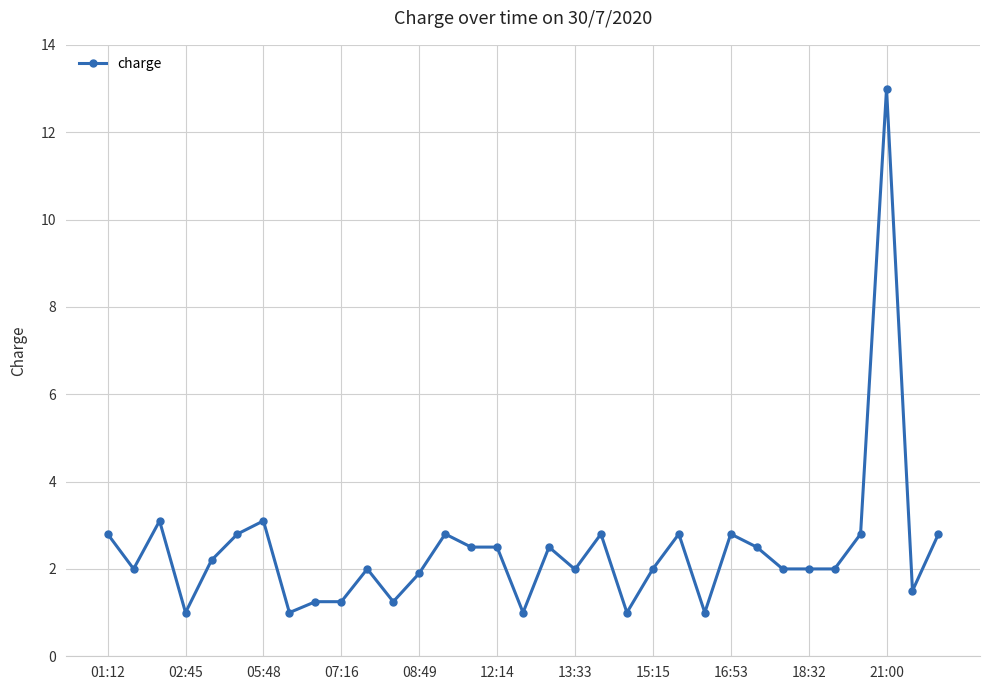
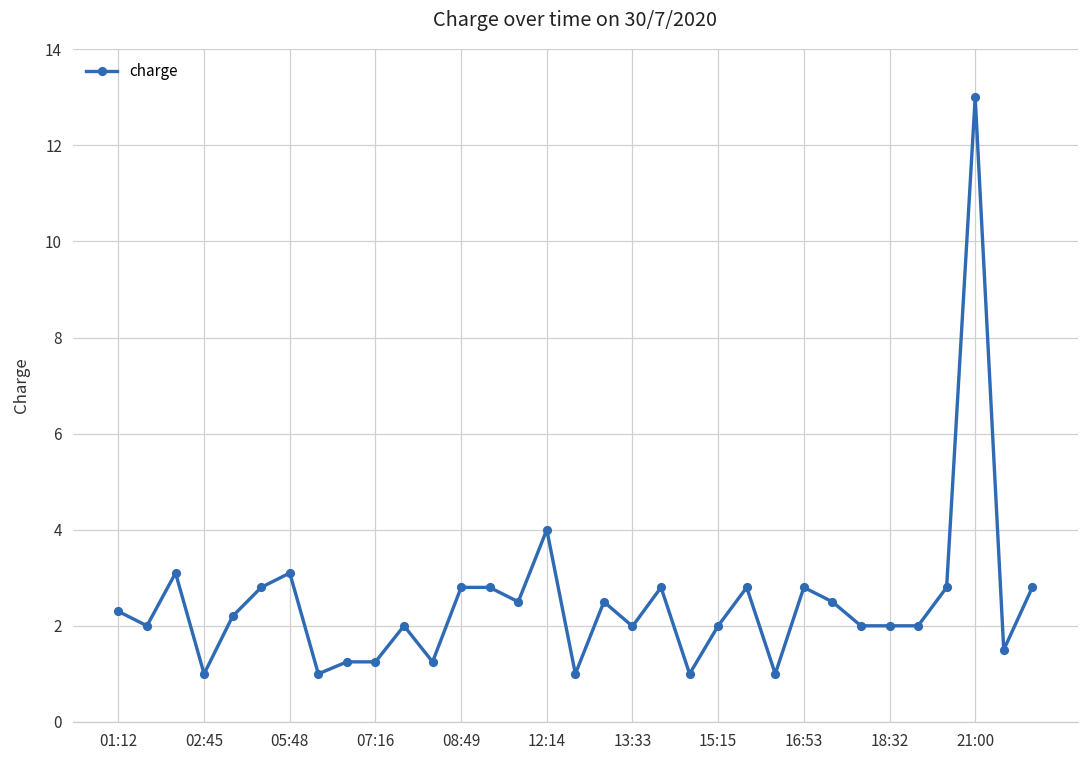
01:12: 2.8 -> 2.3
08:49: 1.9 -> 2.8
12:14: 2.5 -> 4.0
